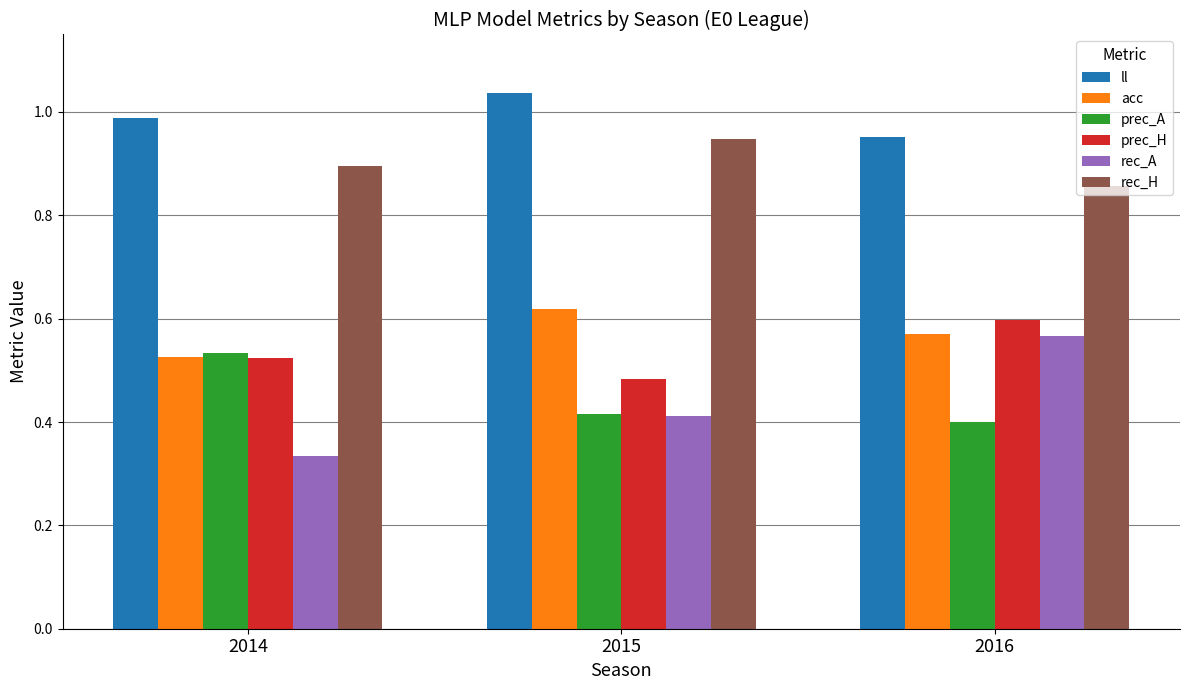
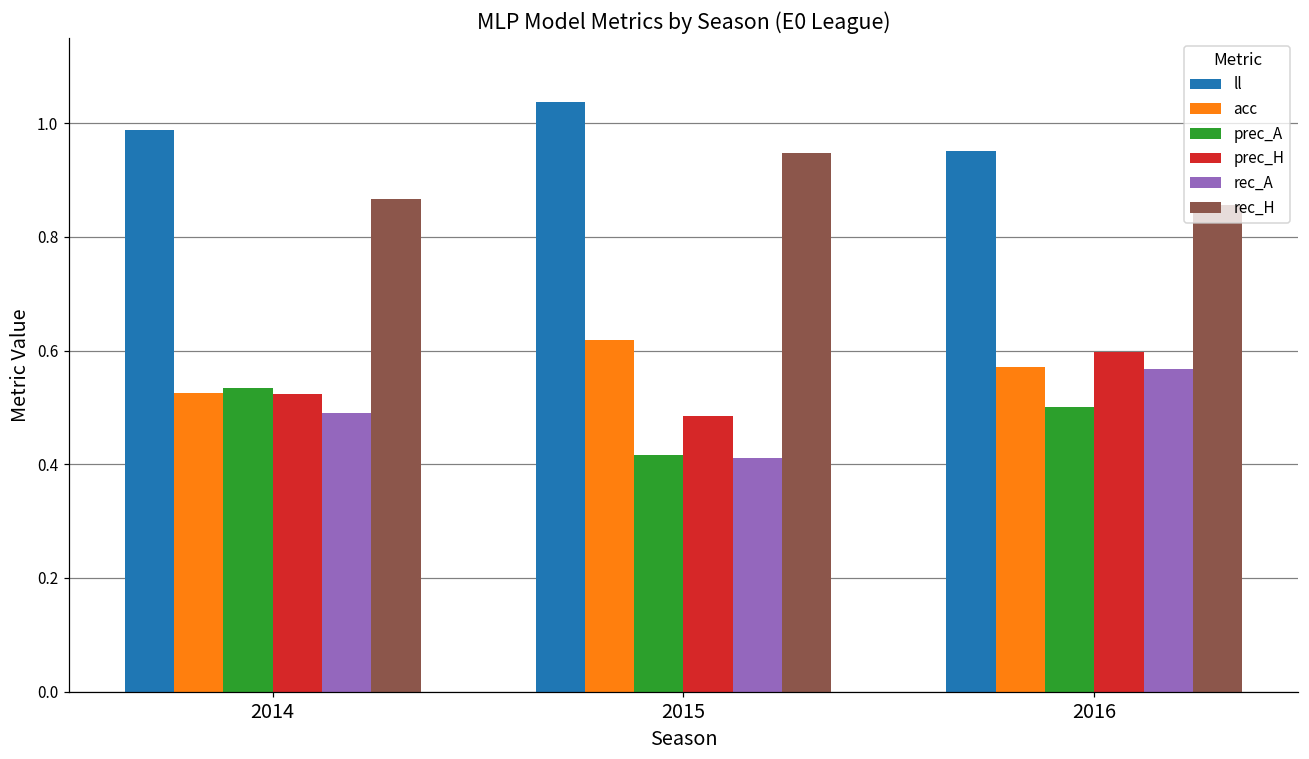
rec_A, 2014: 0.33 -> 0.49
rec_H, 2014: 0.89 -> 0.87
prec_A, 2016: 0.4 -> 0.5
